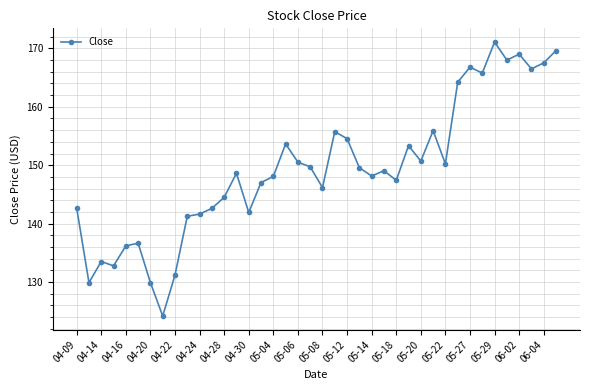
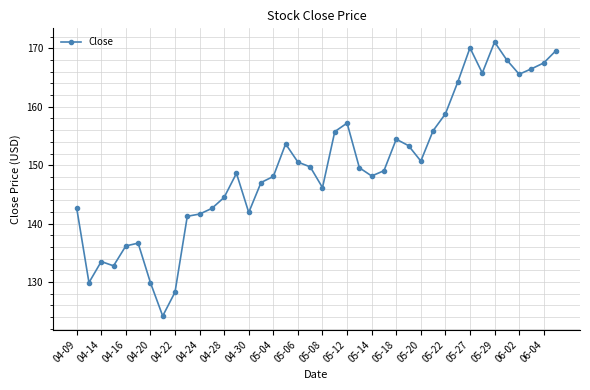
04-22: 131 -> 128
05-12: 155 -> 157
05-18: 147 -> 154
05-22: 150 -> 159
05-27: 167 -> 170
06-02: 169 -> 166
